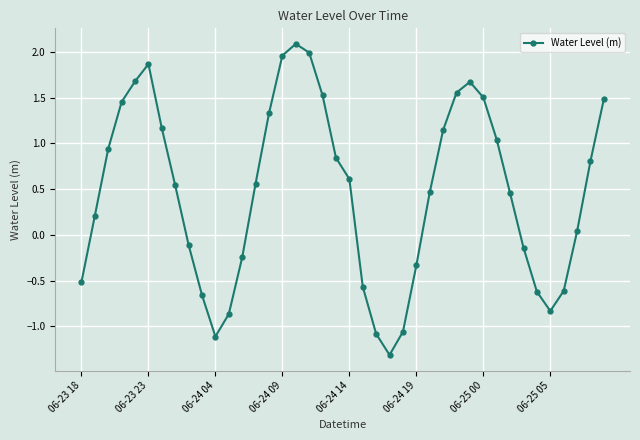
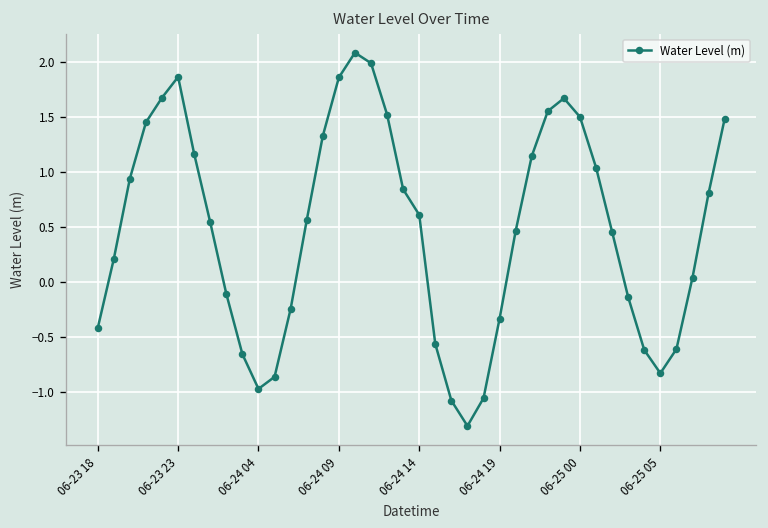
06-23 18: -0.5 -> -0.4
06-24 04: -1.1 -> -1.0
06-24 09: 2.0 -> 1.9
